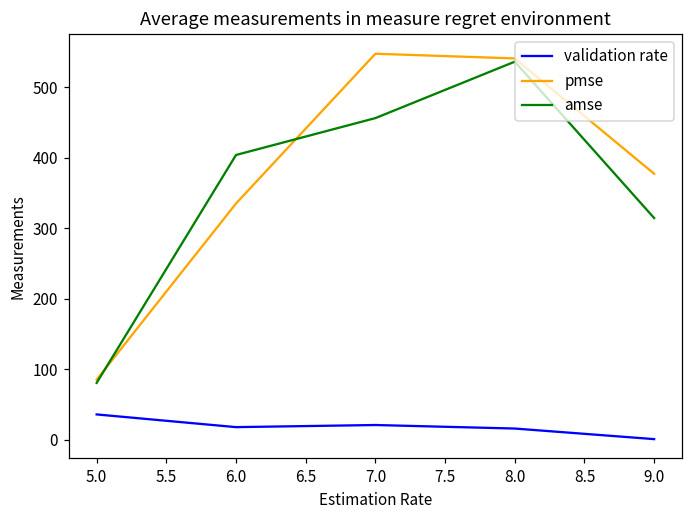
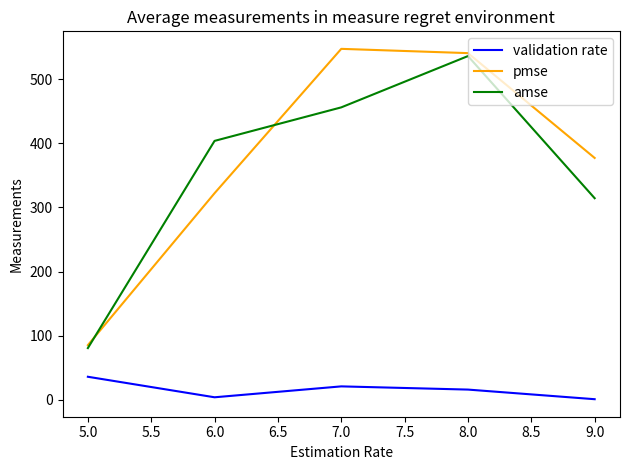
validation rate, 6.0: 20 -> 0
pmse, 6.0: 340 -> 320
